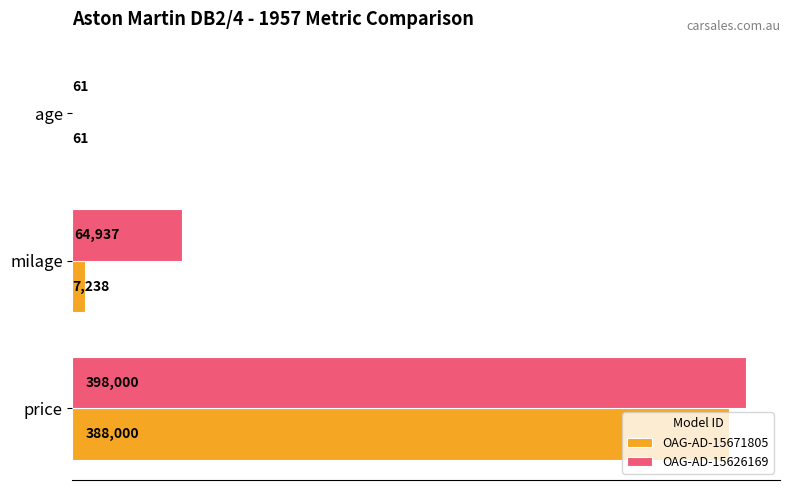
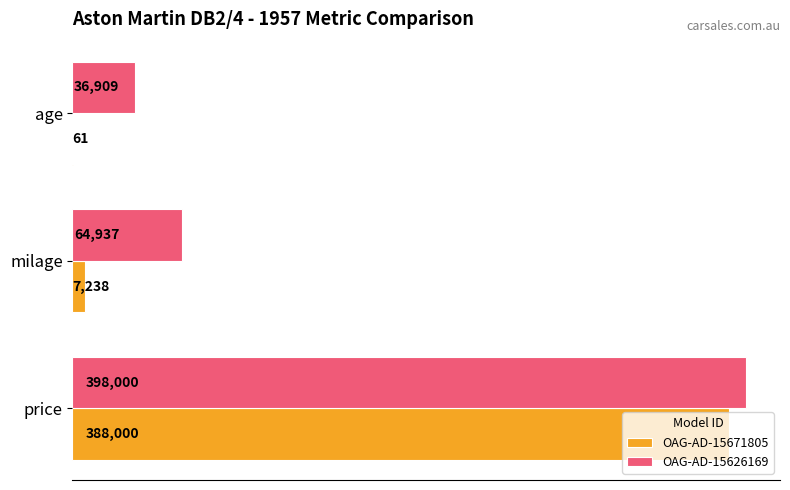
OAG-AD-15626169, age: 61 -> 36,909
